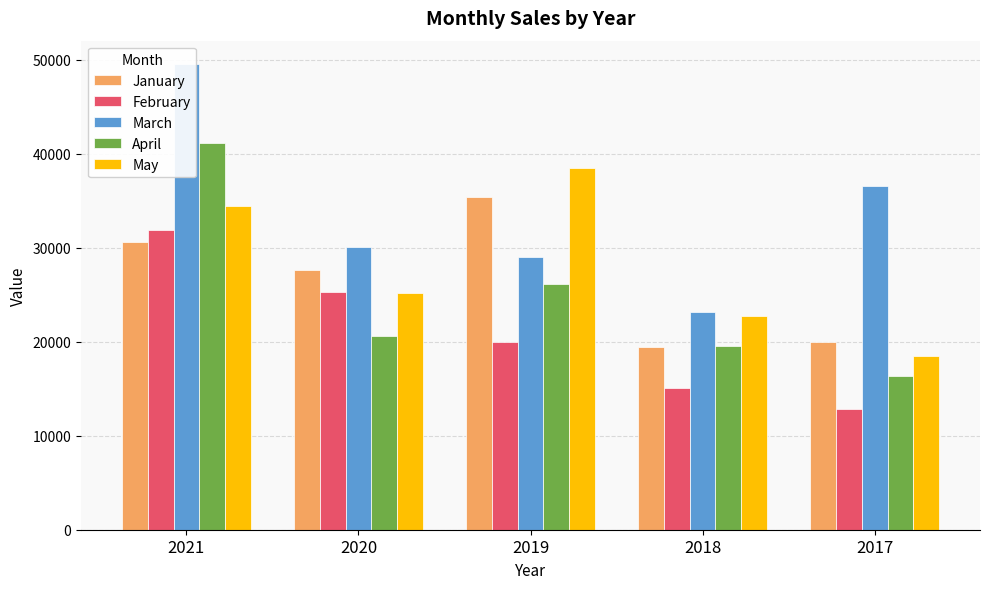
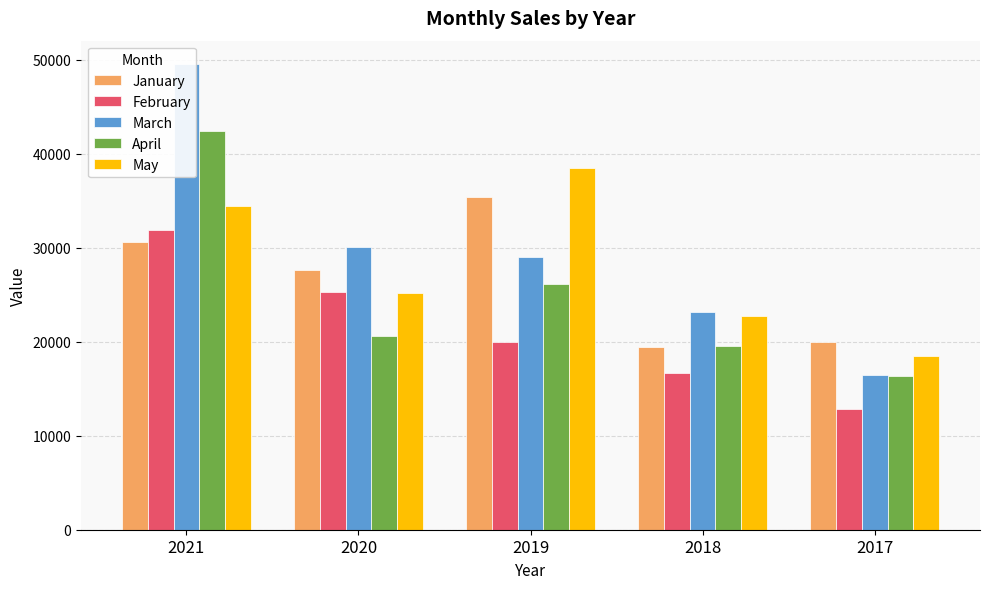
April, 2021: 41000 -> 42000
February, 2018: 15000 -> 17000
March, 2017: 37000 -> 16000
